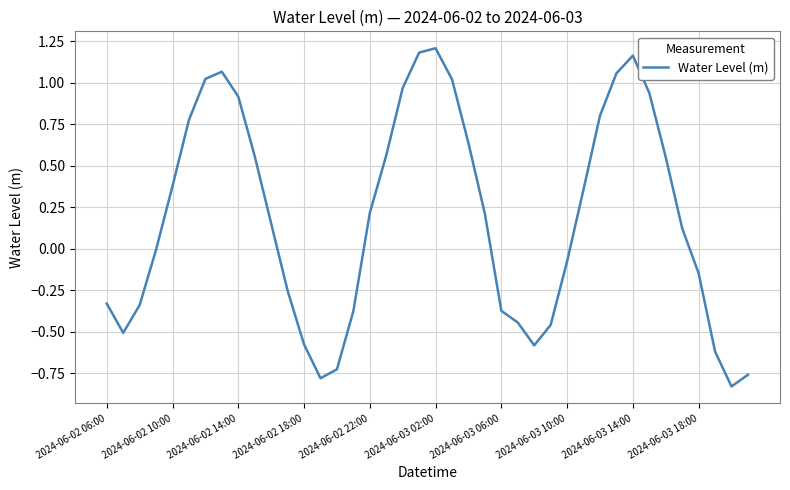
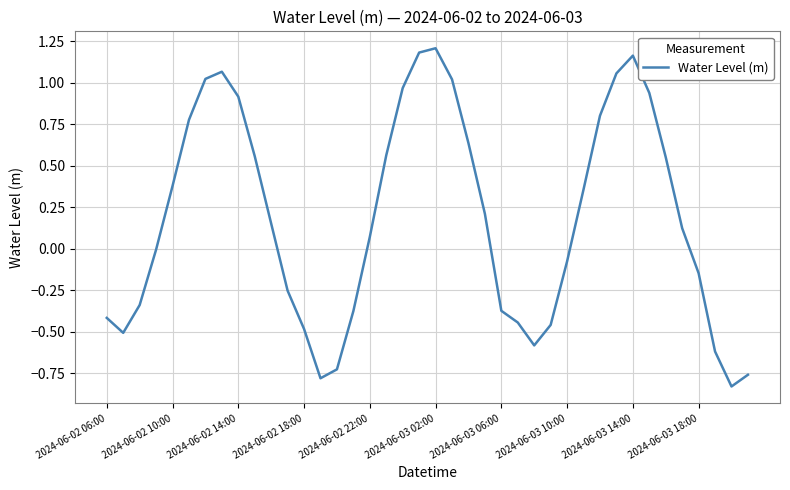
2024-06-02 06:00: -0.33 -> -0.42
2024-06-02 18:00: -0.58 -> -0.48
2024-06-02 22:00: 0.22 -> 0.07
